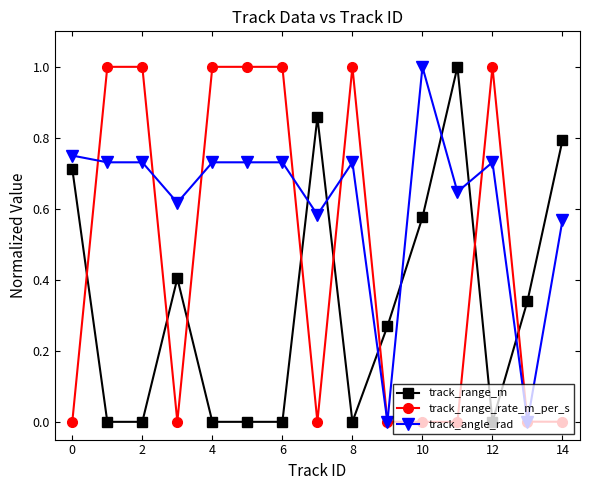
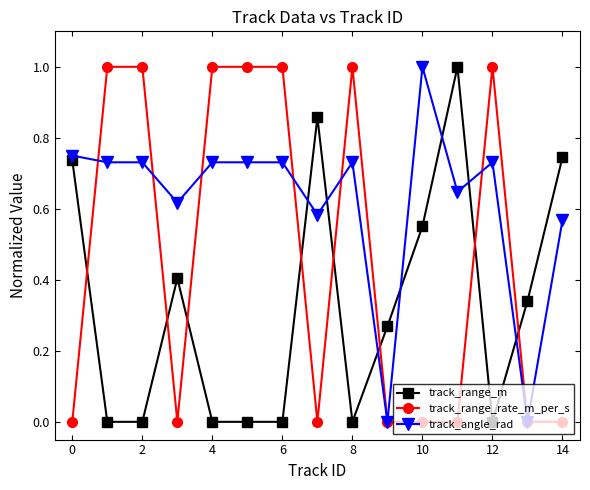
track_range_m, 0: 0.71 -> 0.74
track_range_m, 10: 0.58 -> 0.55
track_range_m, 14: 0.79 -> 0.75
